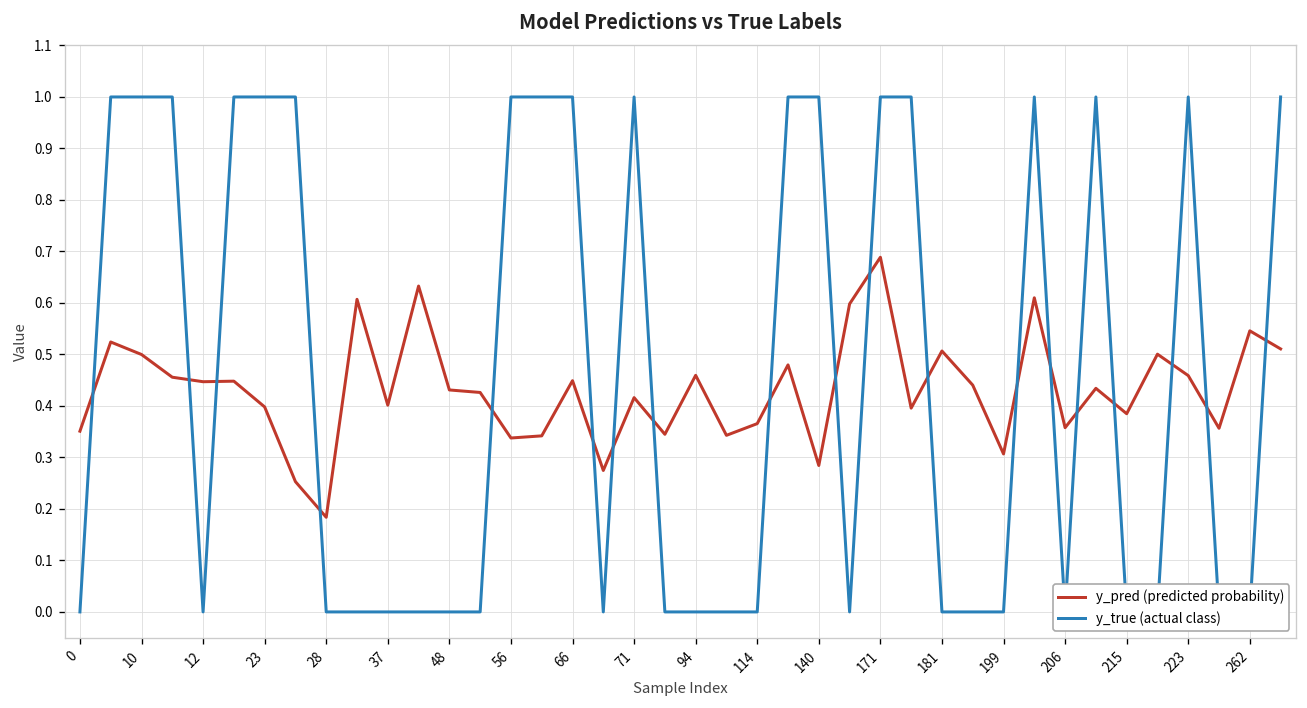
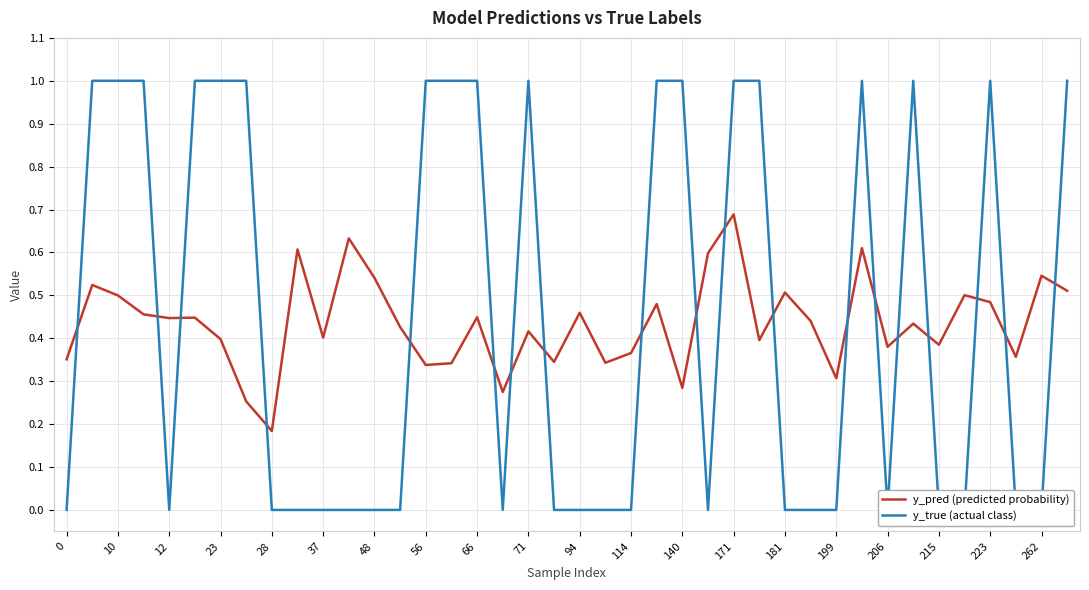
y_pred (predicted probability), 48: 0.43 -> 0.54
y_pred (predicted probability), 206: 0.36 -> 0.38
y_pred (predicted probability), 223: 0.46 -> 0.48
